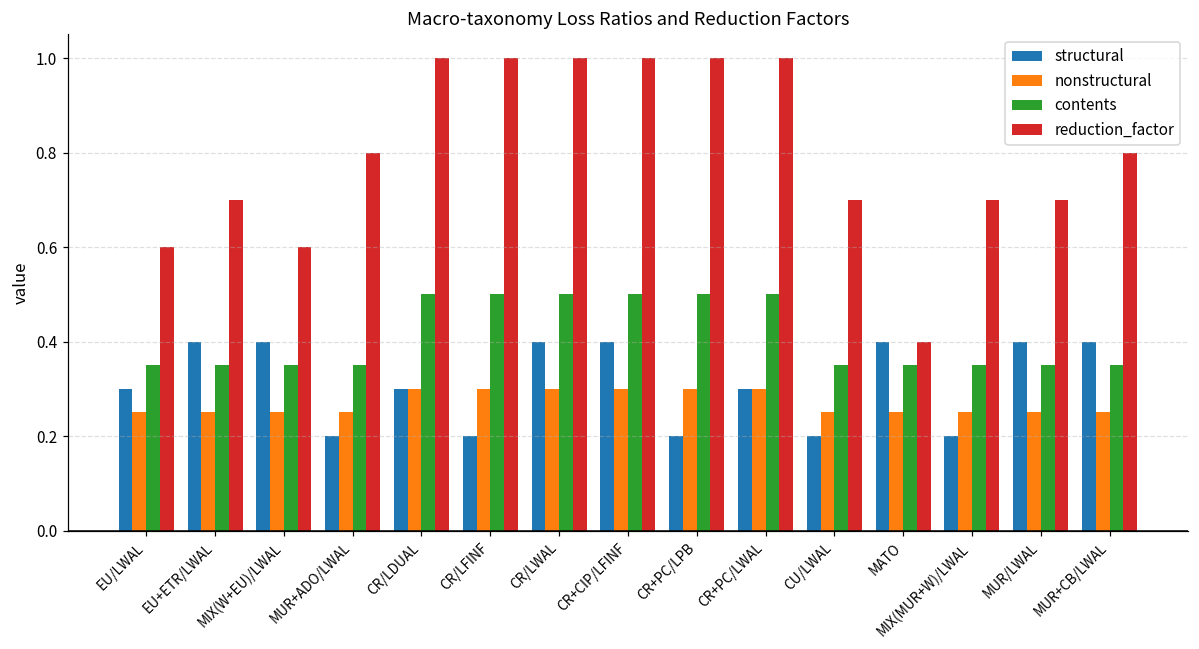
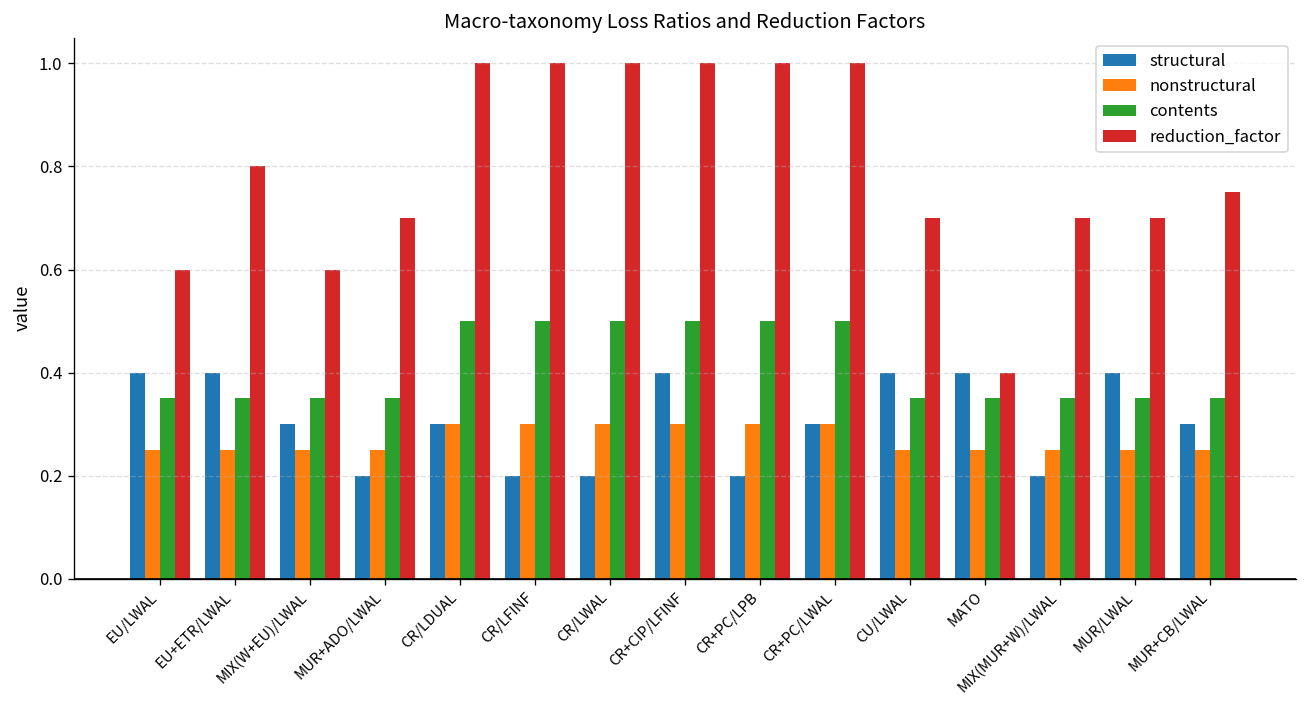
structural, EU/LWAL: 0.3 -> 0.4
reduction_factor, EU+ETR/LWAL: 0.7 -> 0.8
structural, MIX(W+EU)/LWAL: 0.4 -> 0.3
reduction_factor, MUR+ADO/LWAL: 0.8 -> 0.7
structural, CR/LWAL: 0.4 -> 0.2
structural, CU/LWAL: 0.2 -> 0.4
structural, MUR+CB/LWAL: 0.4 -> 0.3
reduction_factor, MUR+CB/LWAL: 0.80 -> 0.75
